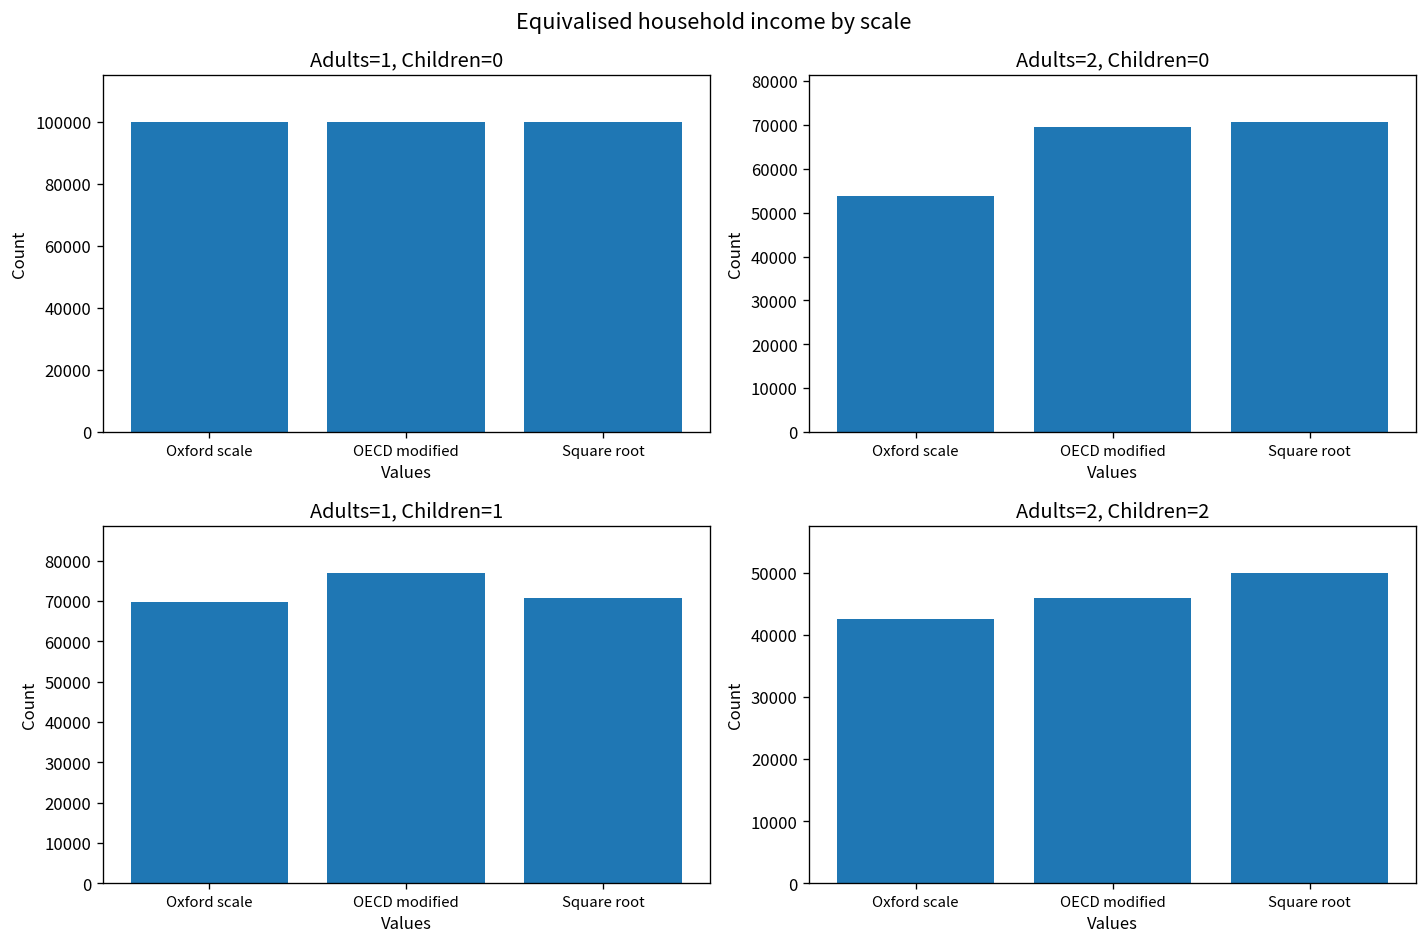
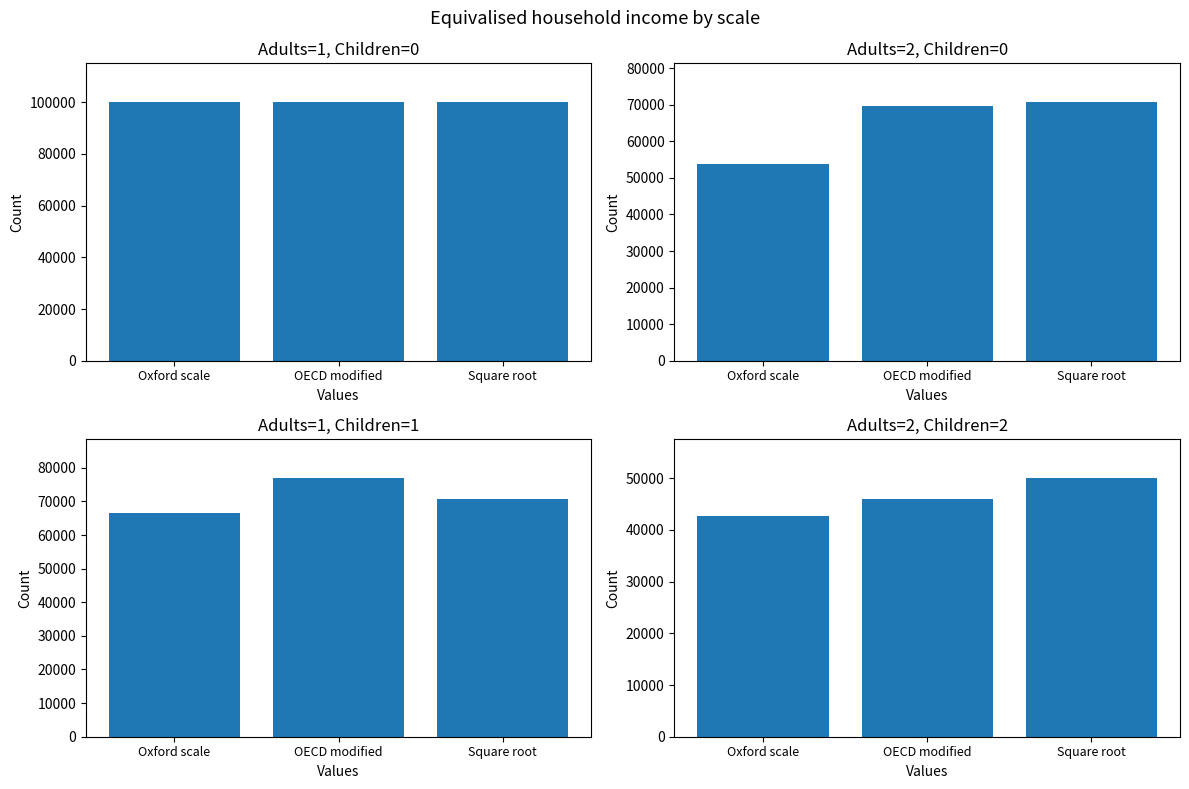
Adults=1, Children=1, Oxford scale: 70000 -> 67000
